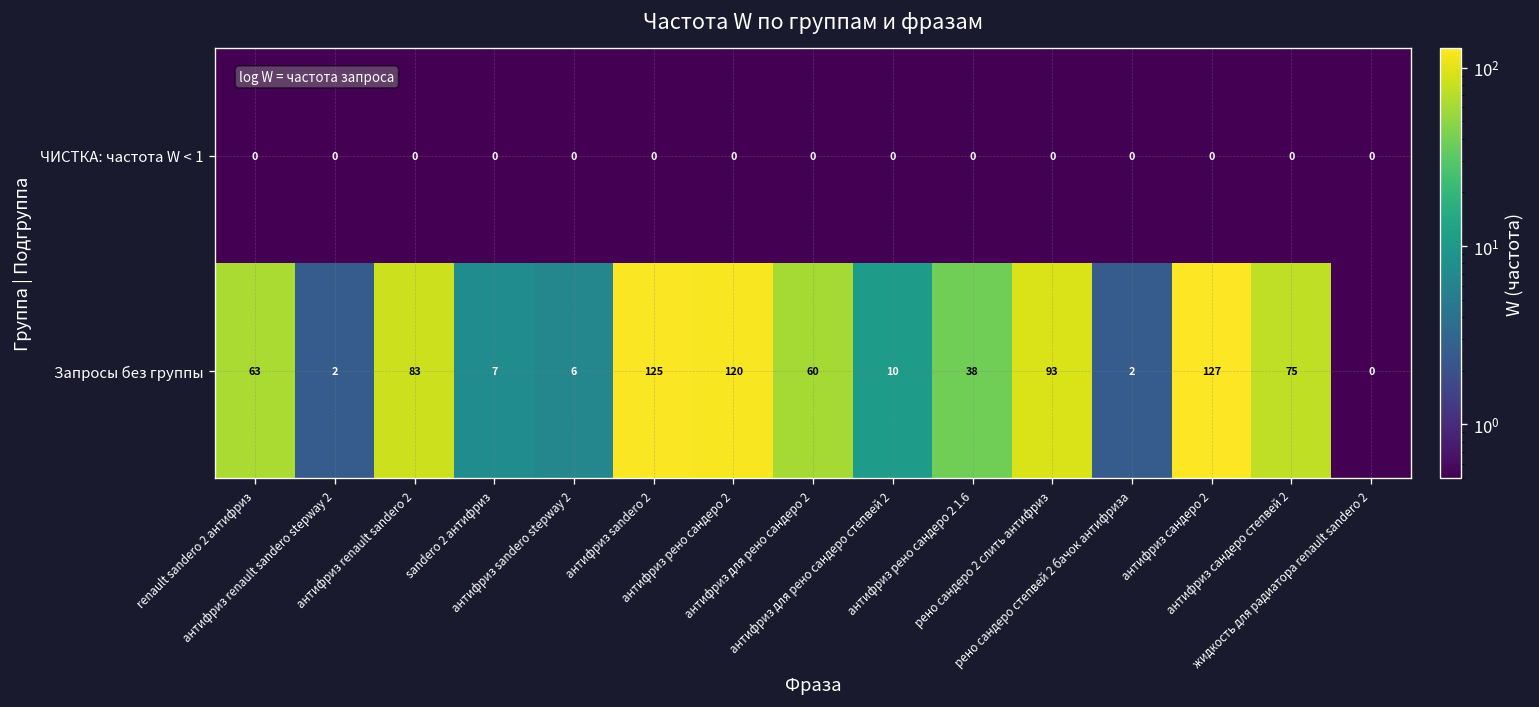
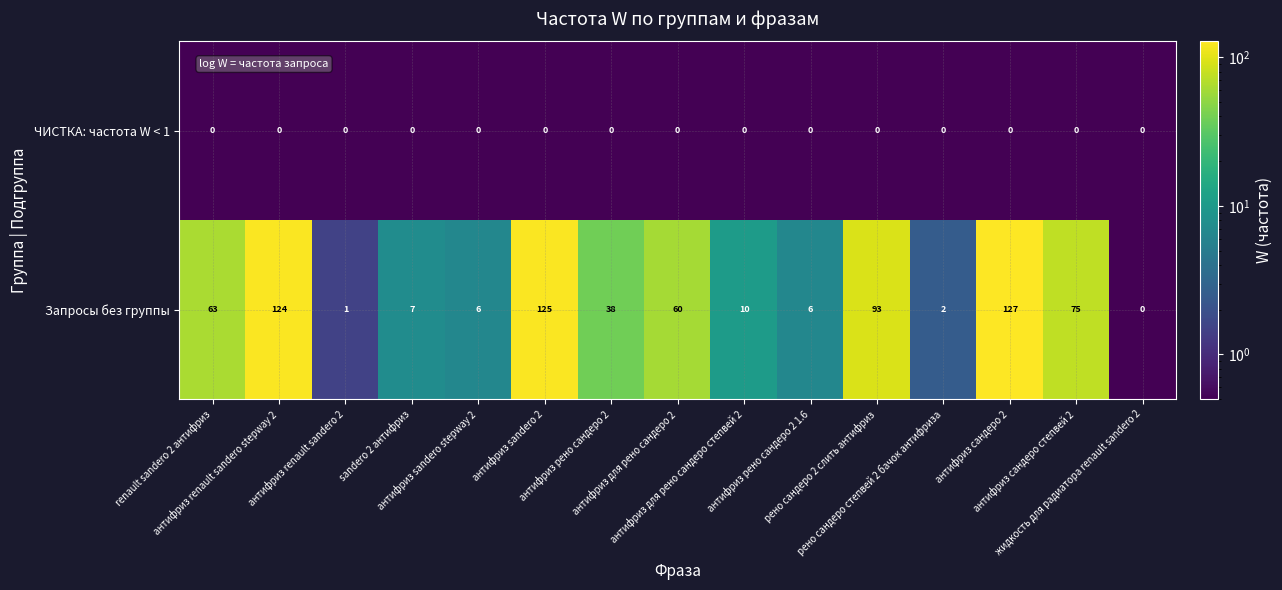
Запросы без группы, антифриз renault sandero stepway 2: 2 -> 124
Запросы без группы, антифриз renault sandero 2: 83 -> 1
Запросы без группы, антифриз рено сандеро 2: 120 -> 38
Запросы без группы, антифриз рено сандеро 2 1.6: 38 -> 6
